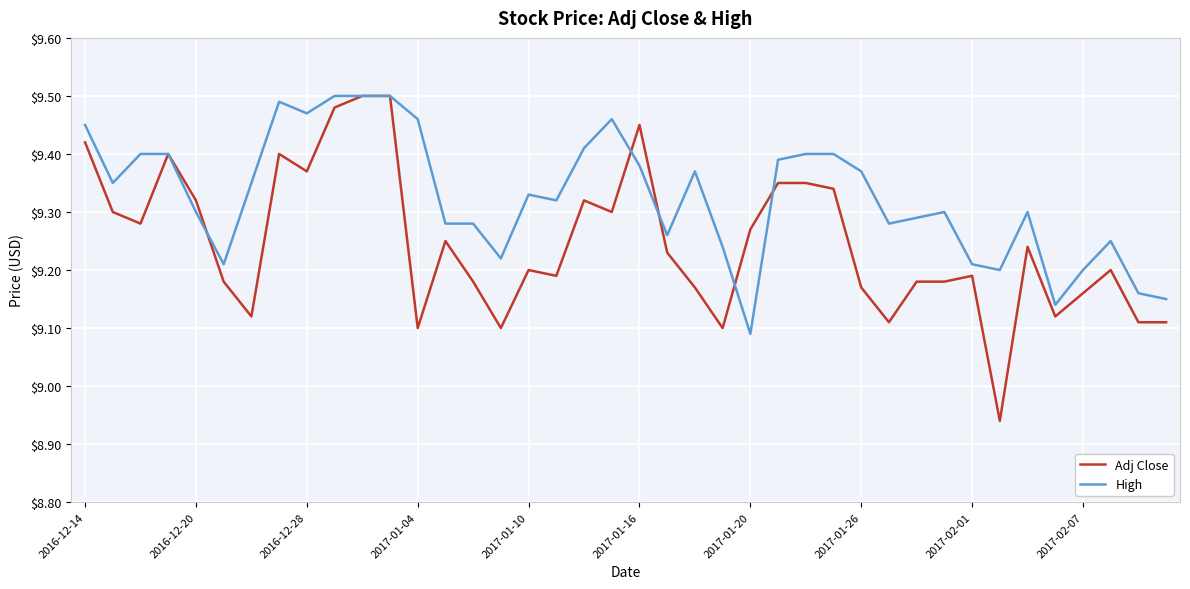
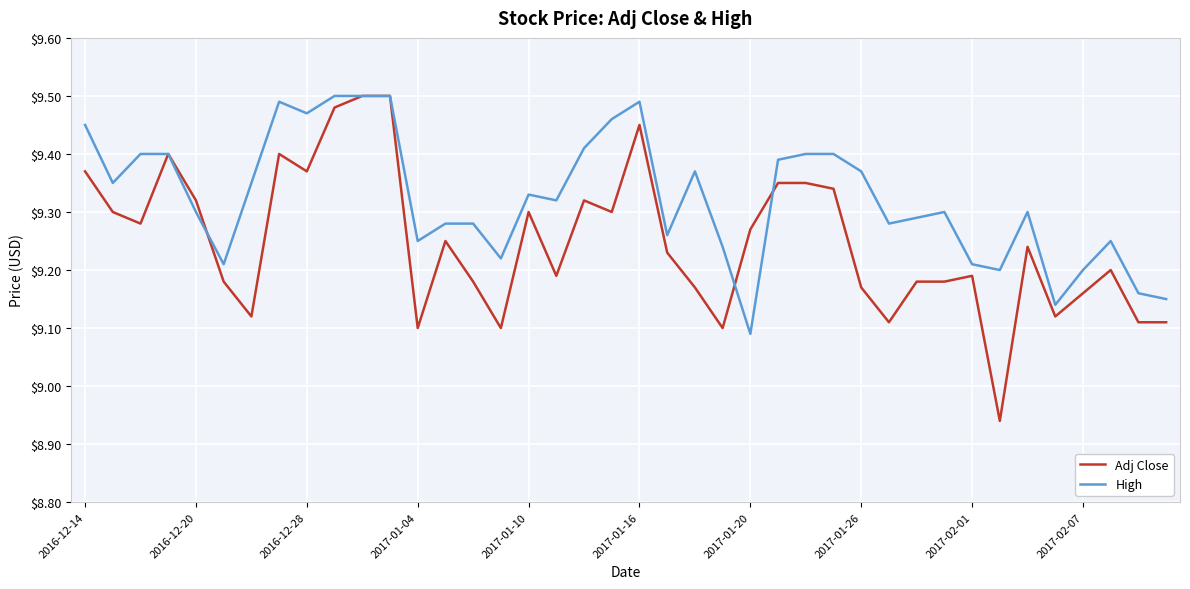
Adj Close, 2016-12-14: $9.42 -> $9.37
High, 2017-01-04: $9.46 -> $9.25
Adj Close, 2017-01-10: $9.2 -> $9.3
High, 2017-01-16: $9.38 -> $9.49
